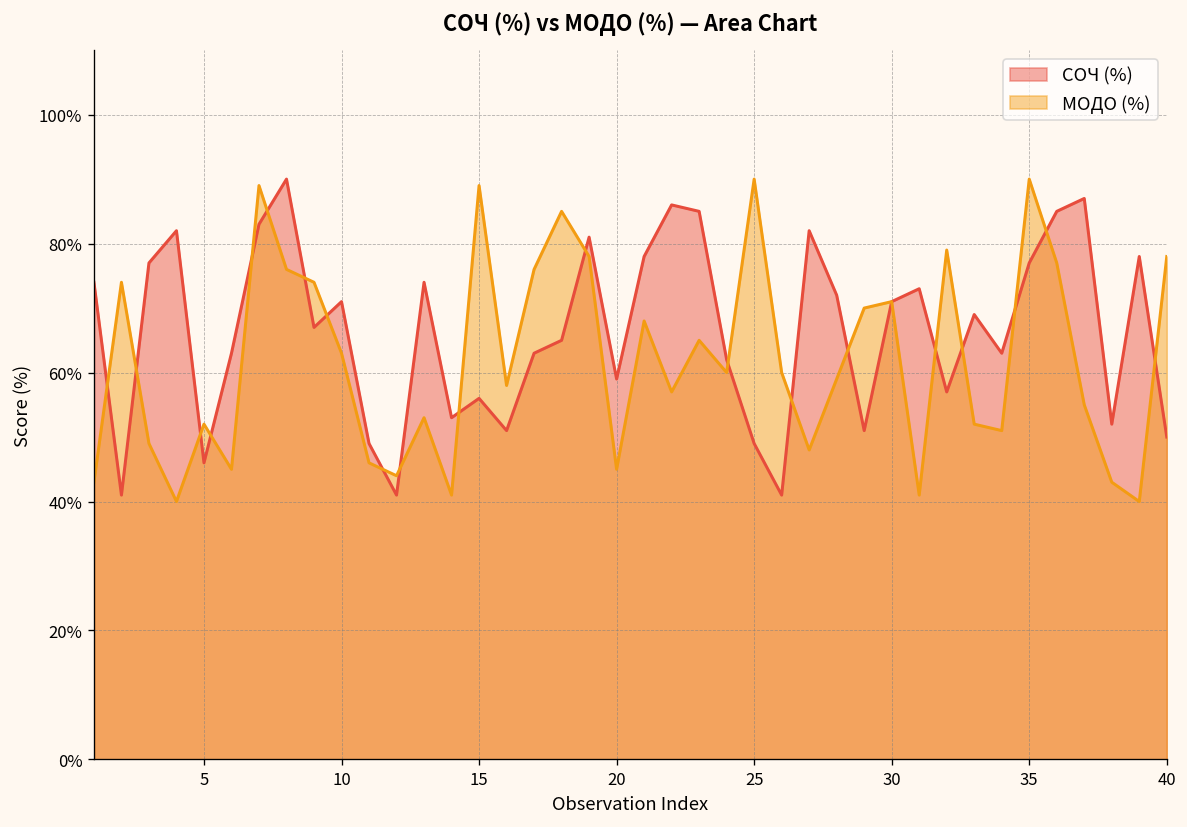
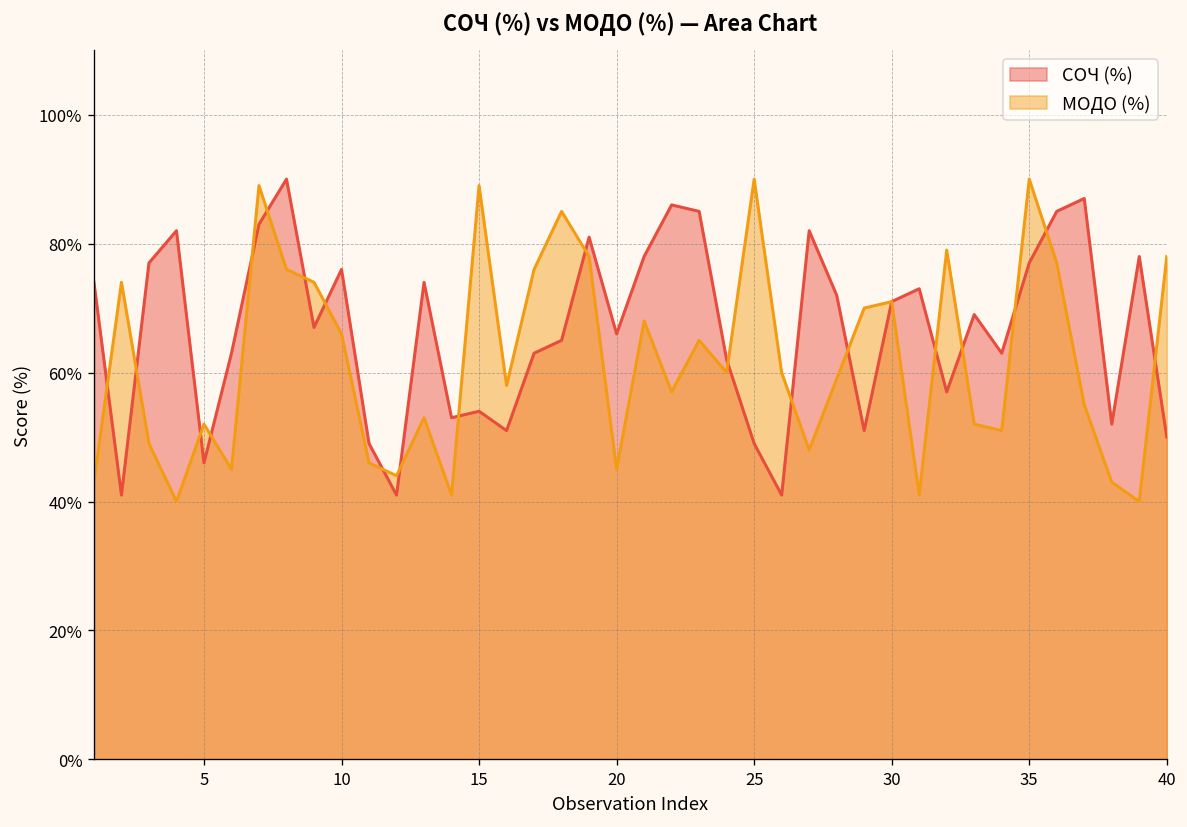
СОЧ (%), 10: 71% -> 76%
МОДО (%), 10: 63% -> 66%
СОЧ (%), 15: 56% -> 54%
СОЧ (%), 20: 59% -> 66%
